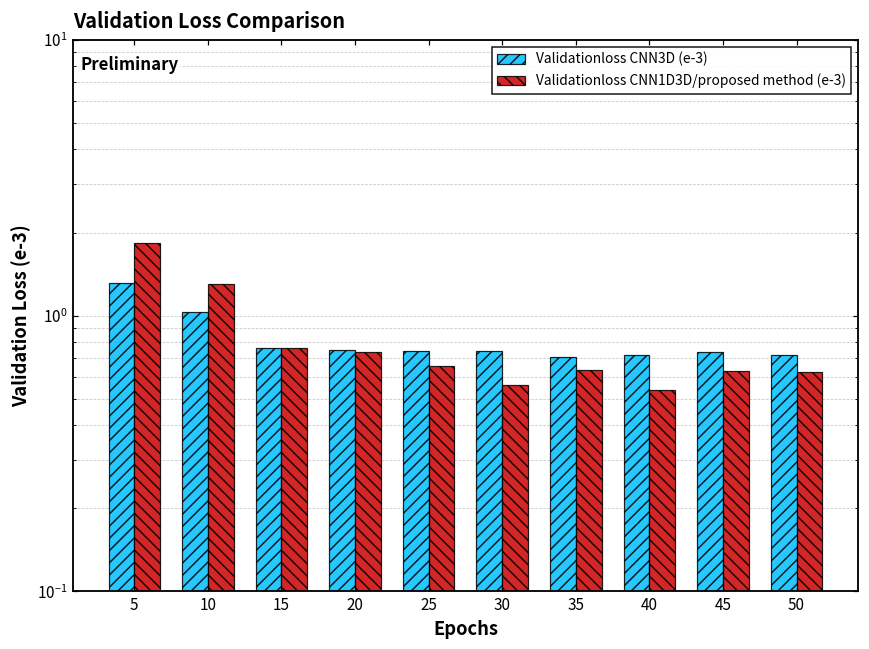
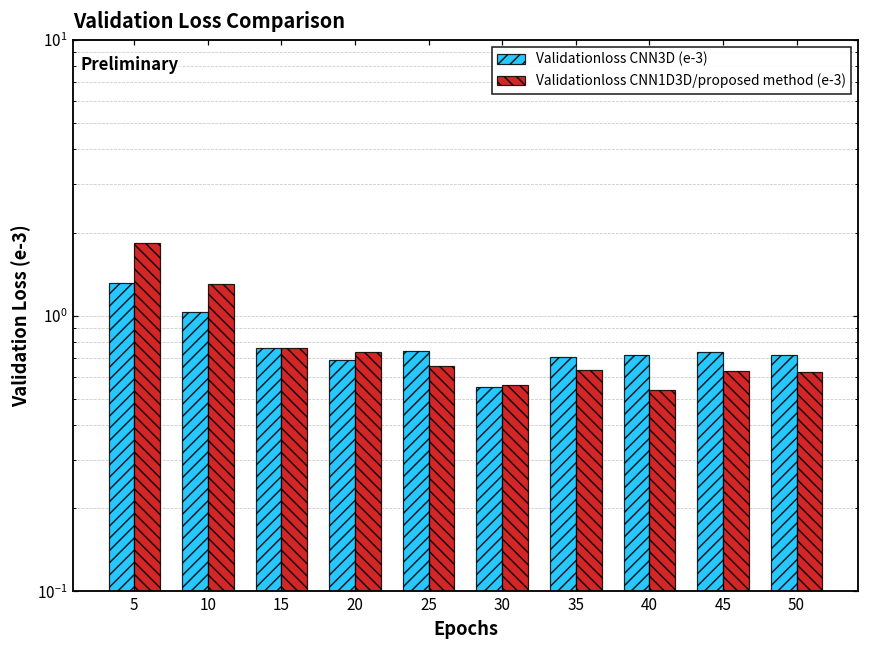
Validationloss CNN3D (e-3), 20: 0.75 -> 0.69
Validationloss CNN3D (e-3), 30: 0.74 -> 0.55
